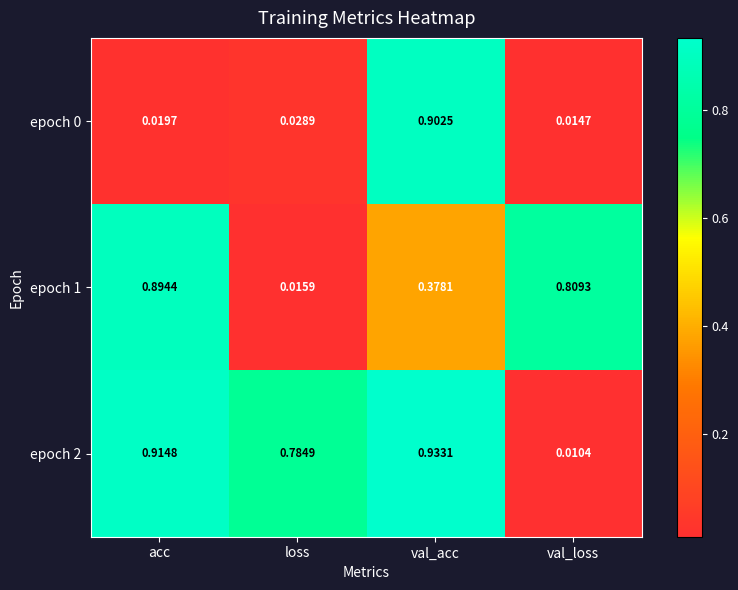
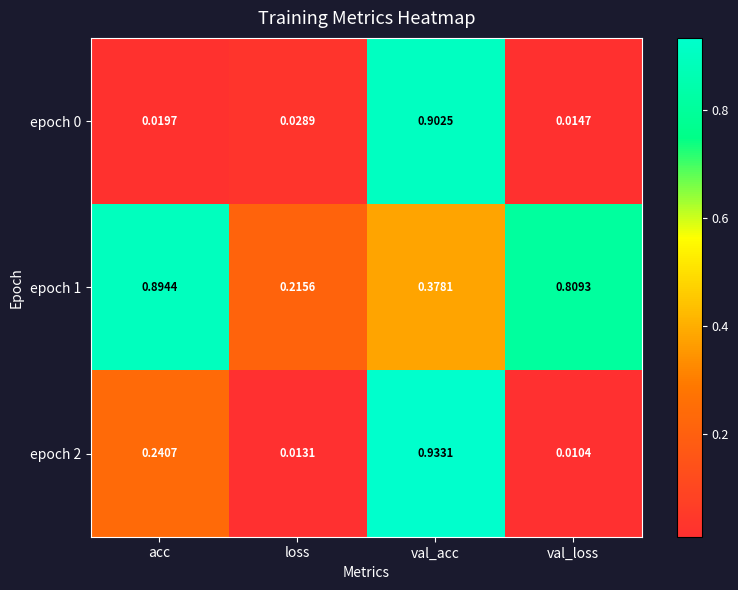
epoch 1, loss: 0.0159 -> 0.2156
epoch 2, acc: 0.9148 -> 0.2407
epoch 2, loss: 0.7849 -> 0.0131
